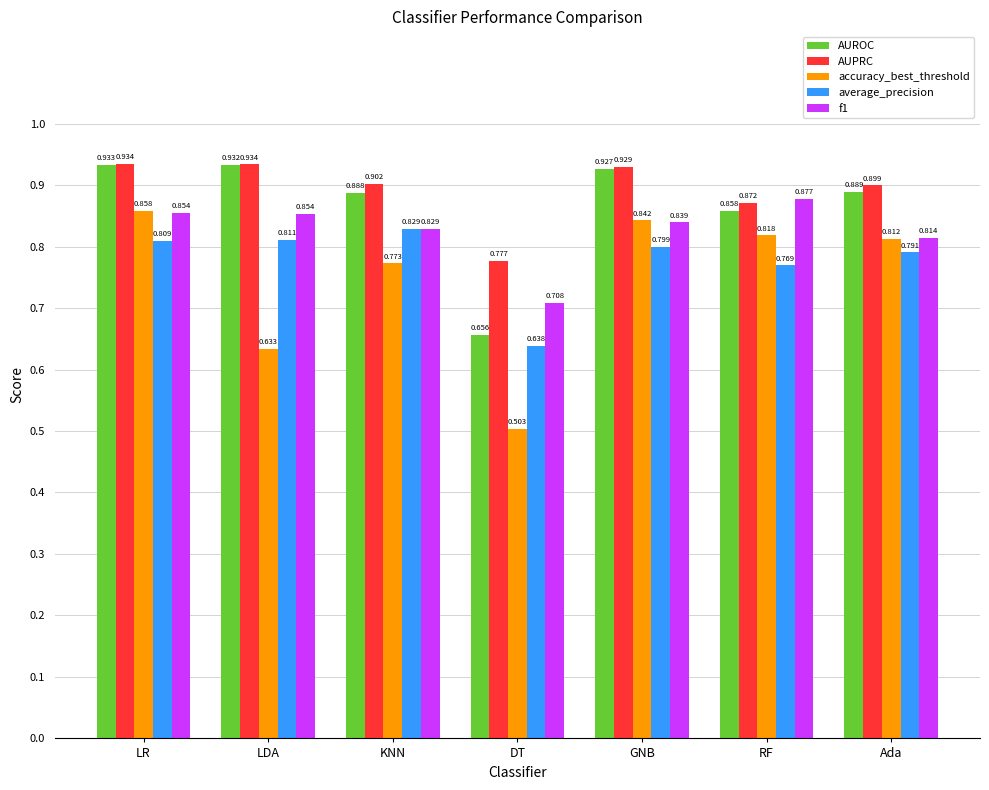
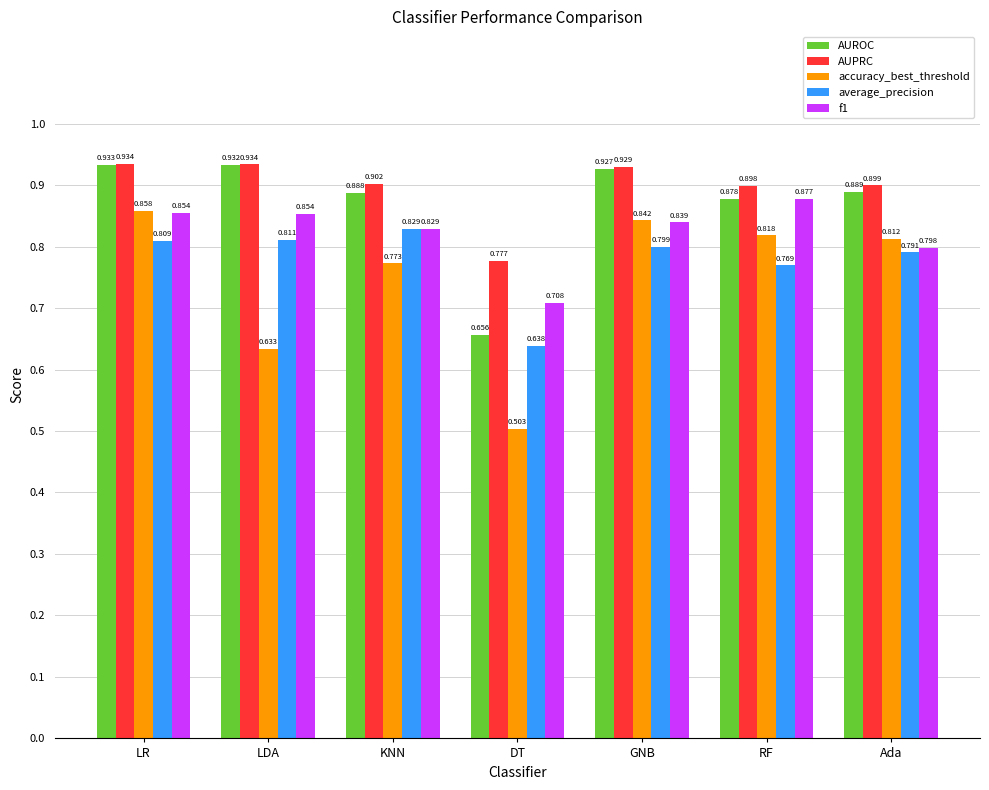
AUROC, RF: 0.858 -> 0.878
AUPRC, RF: 0.872 -> 0.898
f1, Ada: 0.814 -> 0.798
